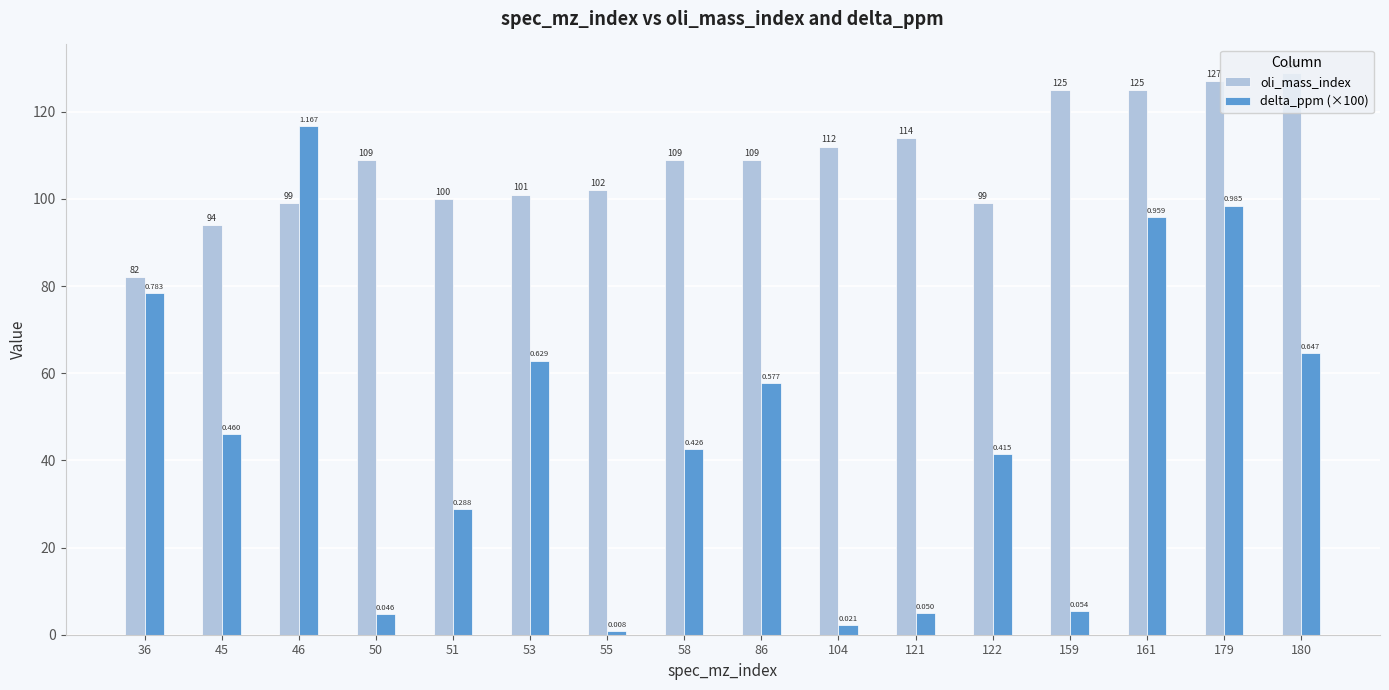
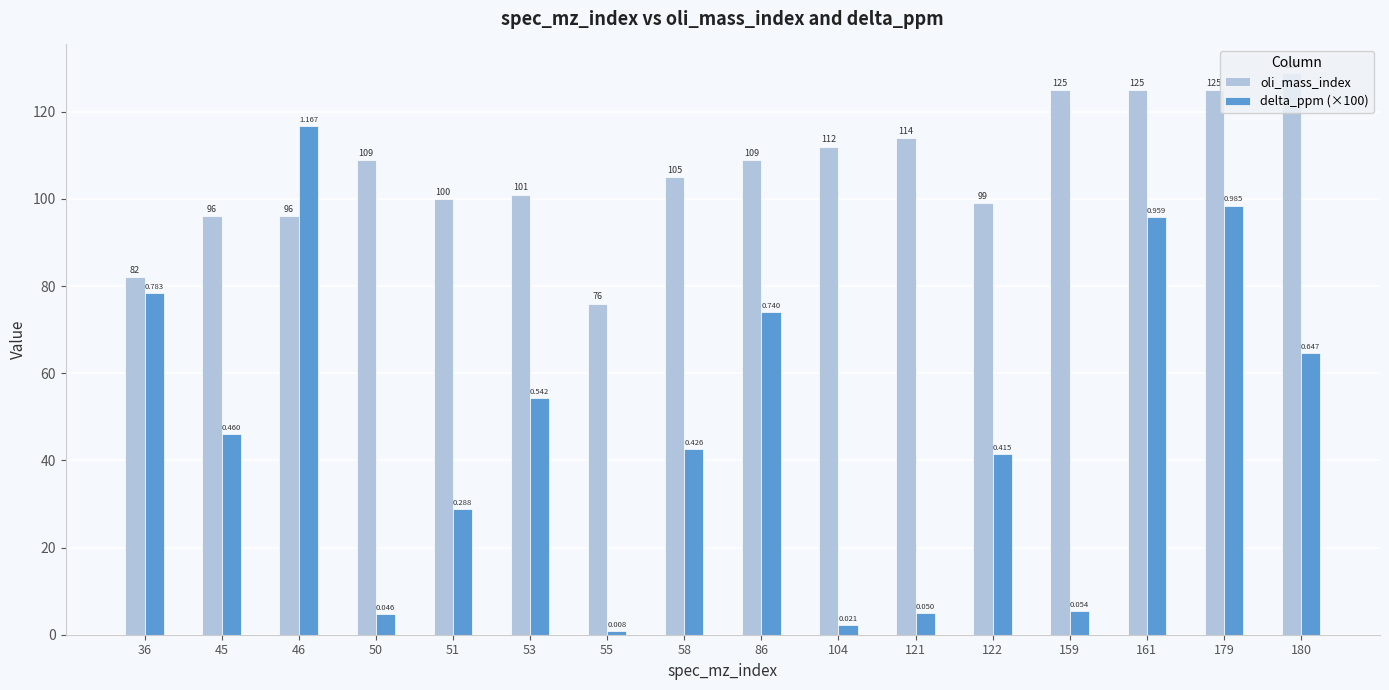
oli_mass_index, 45: 94 -> 96
oli_mass_index, 46: 99 -> 96
delta_ppm (×100), 53: 0.629 -> 0.542
oli_mass_index, 55: 102 -> 76
oli_mass_index, 58: 109 -> 105
delta_ppm (×100), 86: 0.577 -> 0.740
oli_mass_index, 179: 127 -> 125
